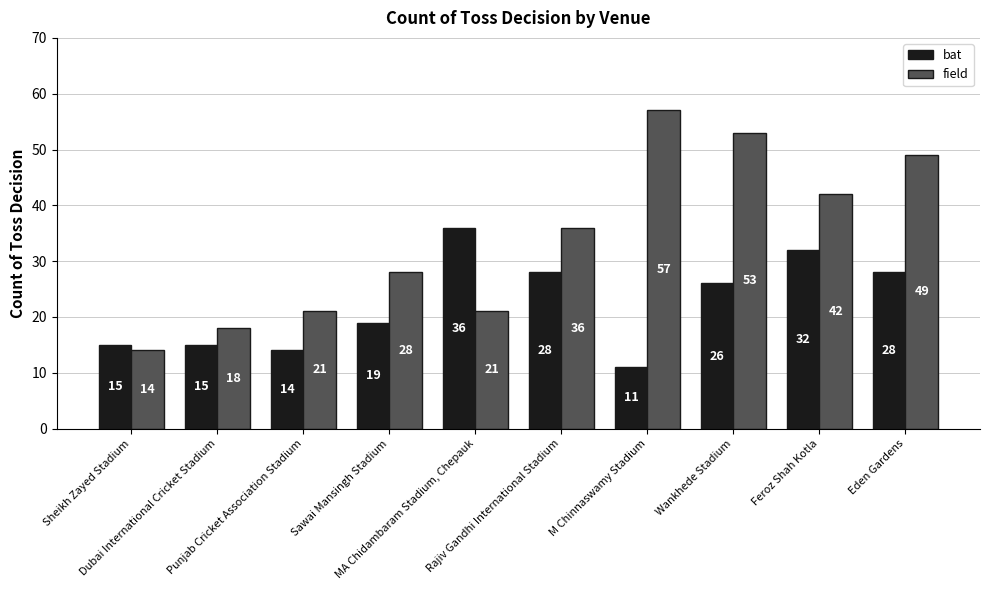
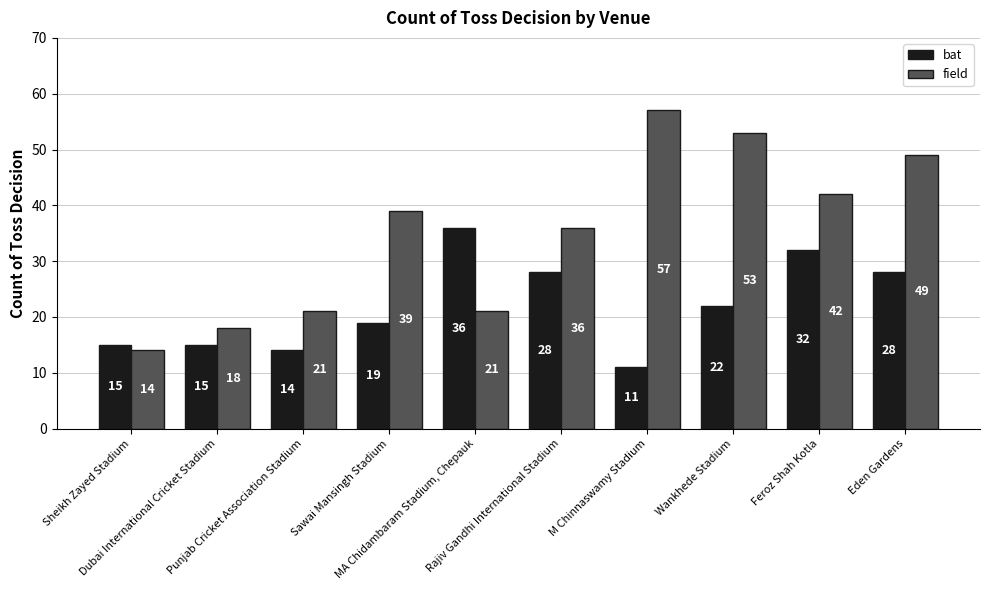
field, Sawai Mansingh Stadium: 28 -> 39
bat, Wankhede Stadium: 26 -> 22
